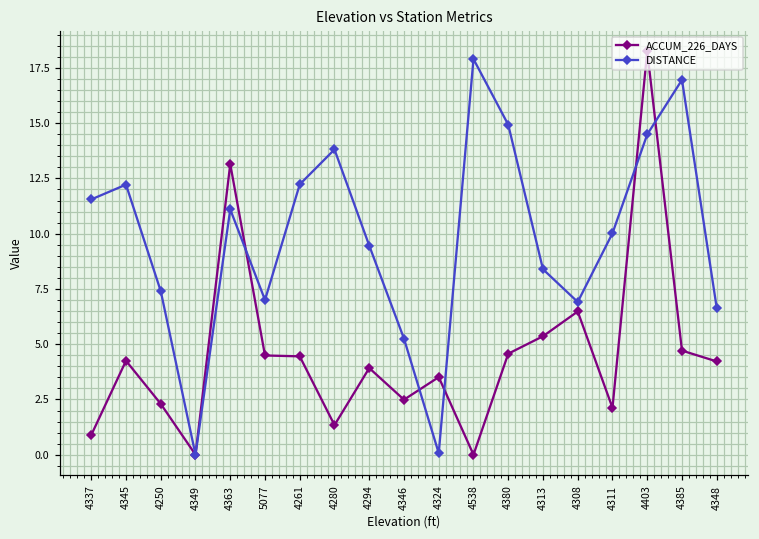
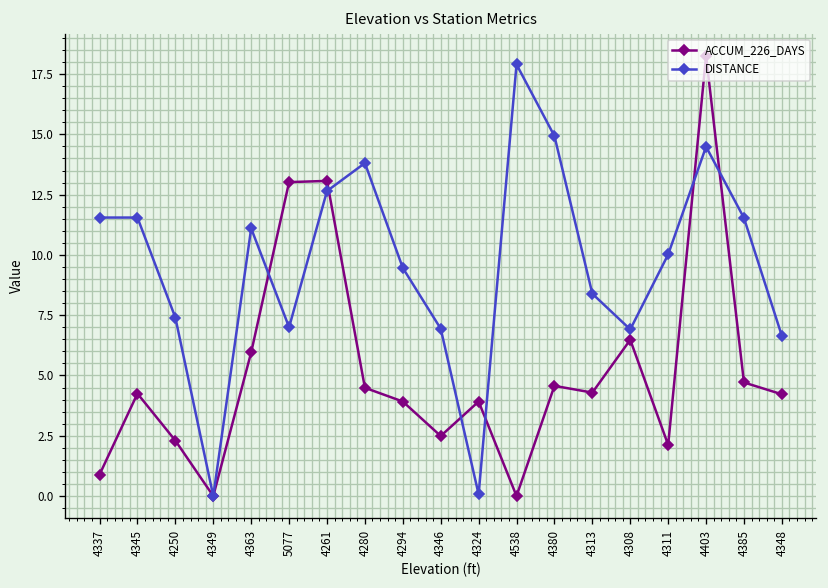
DISTANCE, 4345: 12.2 -> 11.6
ACCUM_226_DAYS, 4363: 13.2 -> 6.0
ACCUM_226_DAYS, 5077: 4.5 -> 13.0
ACCUM_226_DAYS, 4261: 4.5 -> 13.1
DISTANCE, 4261: 12.2 -> 12.7
ACCUM_226_DAYS, 4280: 1.3 -> 4.5
DISTANCE, 4346: 5.3 -> 6.9
ACCUM_226_DAYS, 4324: 3.5 -> 3.9
ACCUM_226_DAYS, 4313: 5.4 -> 4.3
DISTANCE, 4385: 17.0 -> 11.5
